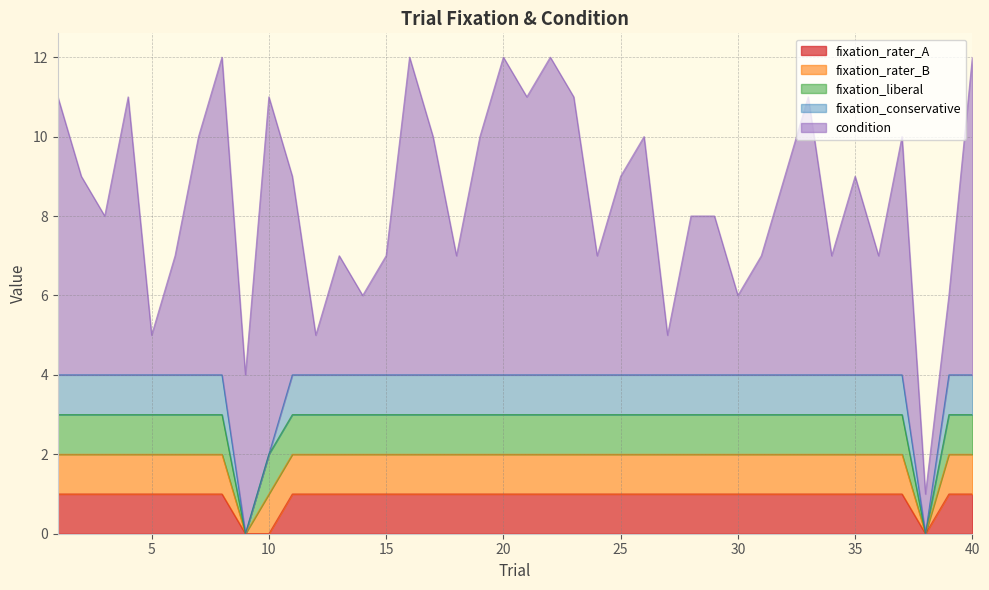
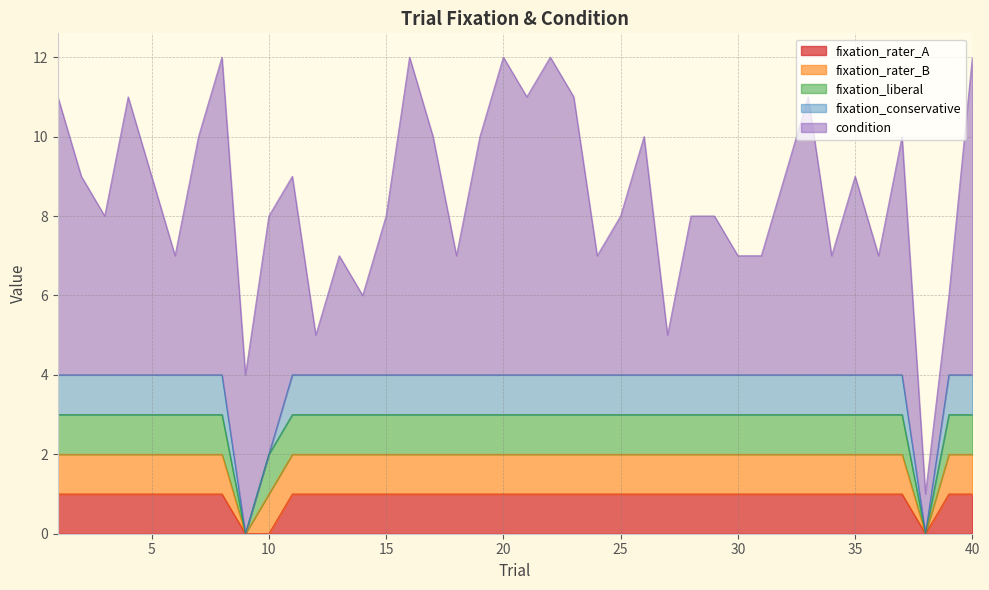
condition, 5: 1 -> 5
condition, 10: 9 -> 6
condition, 15: 3 -> 4
condition, 25: 5 -> 4
condition, 30: 2 -> 3
